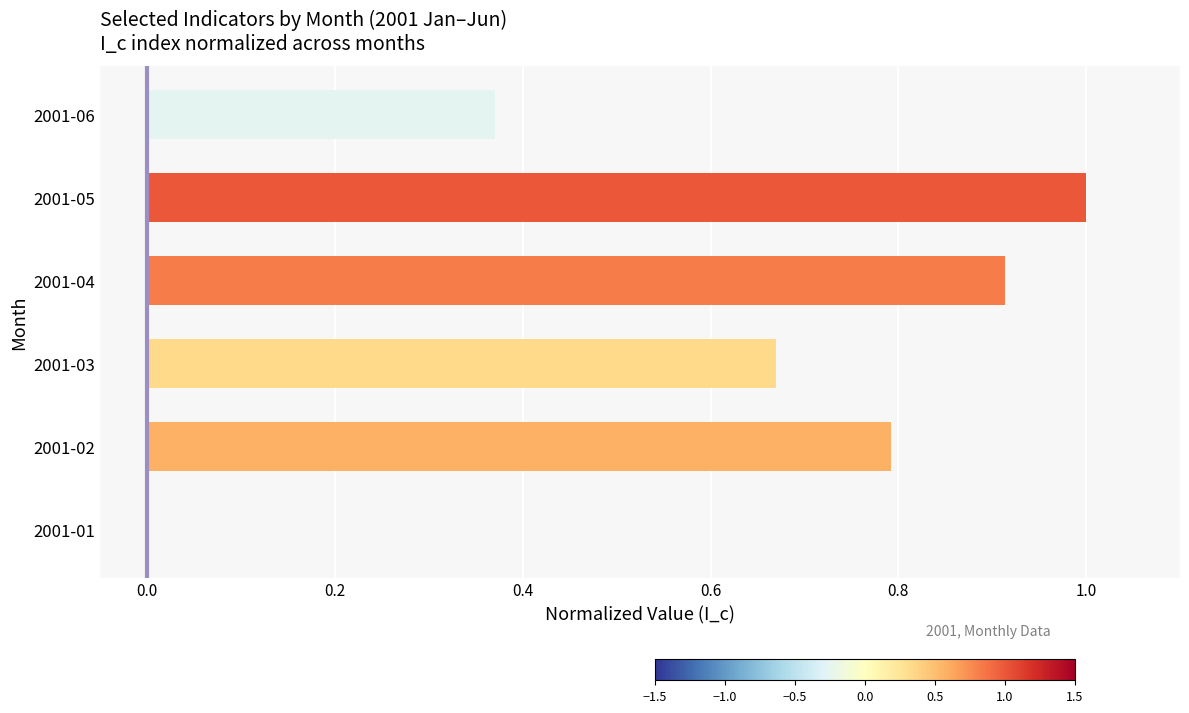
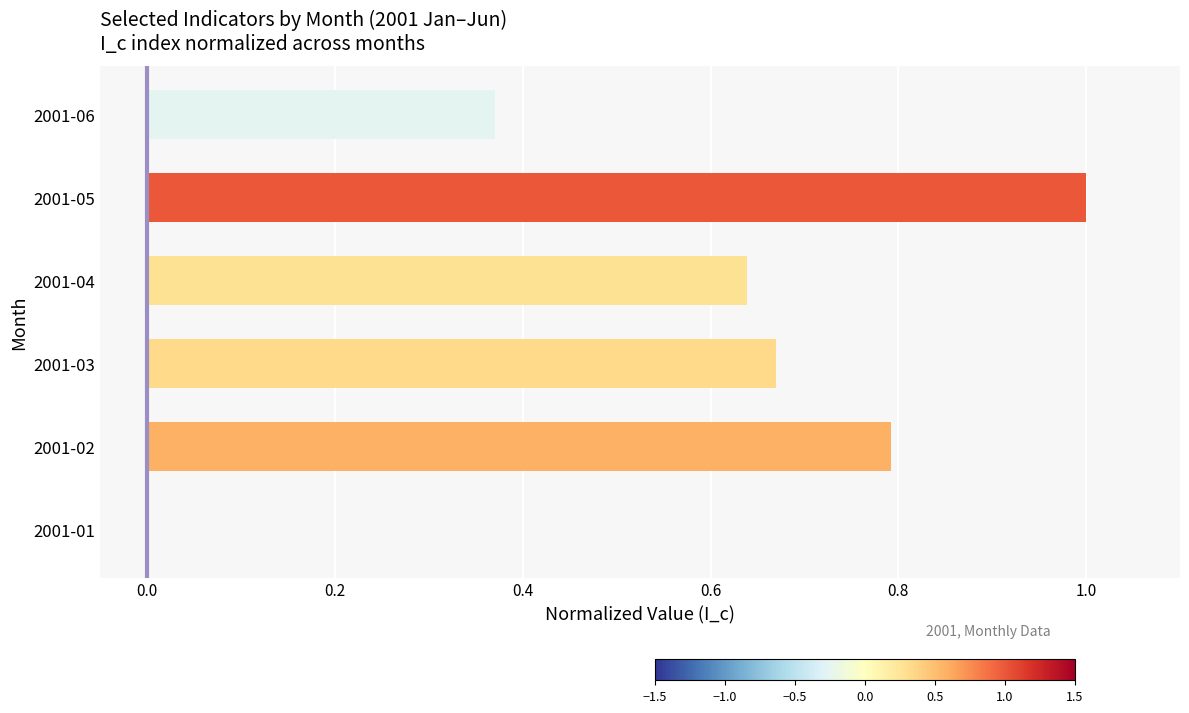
2001-04: 0.91 -> 0.64
